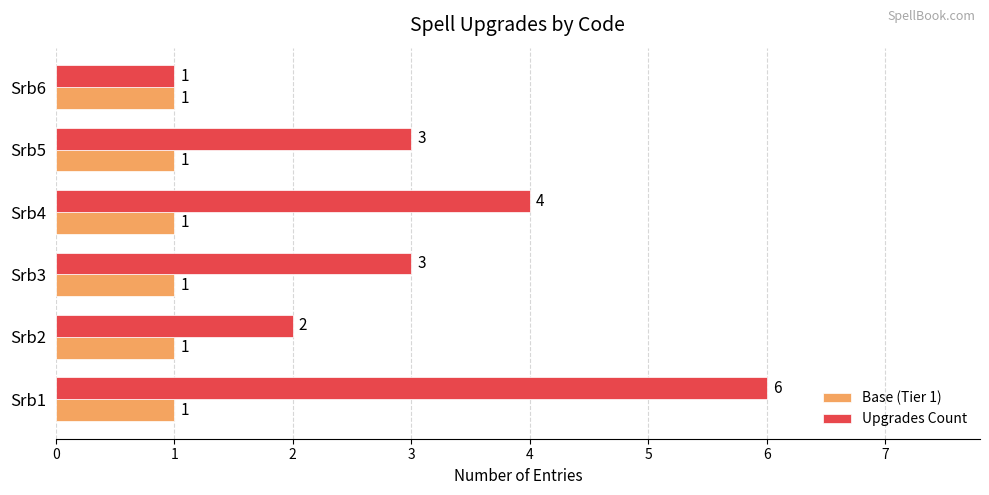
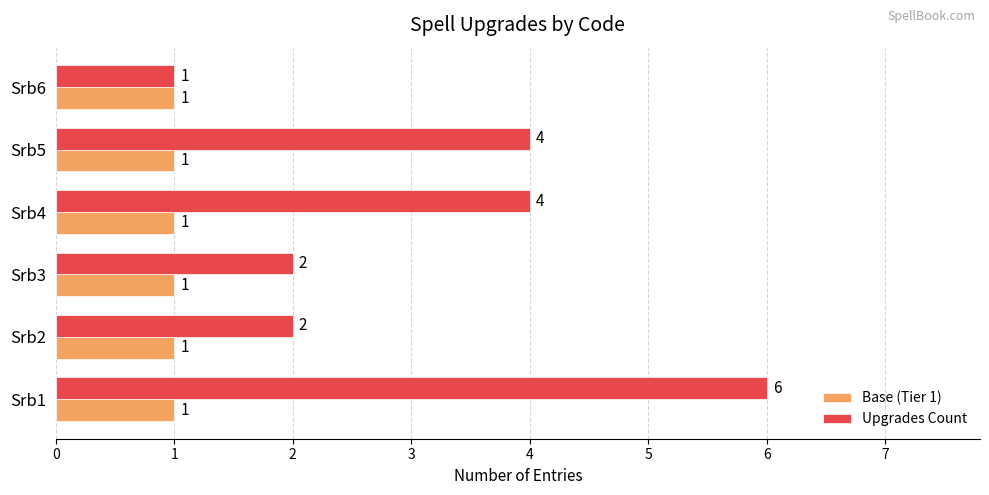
Upgrades Count, Srb5: 3 -> 4
Upgrades Count, Srb3: 3 -> 2
